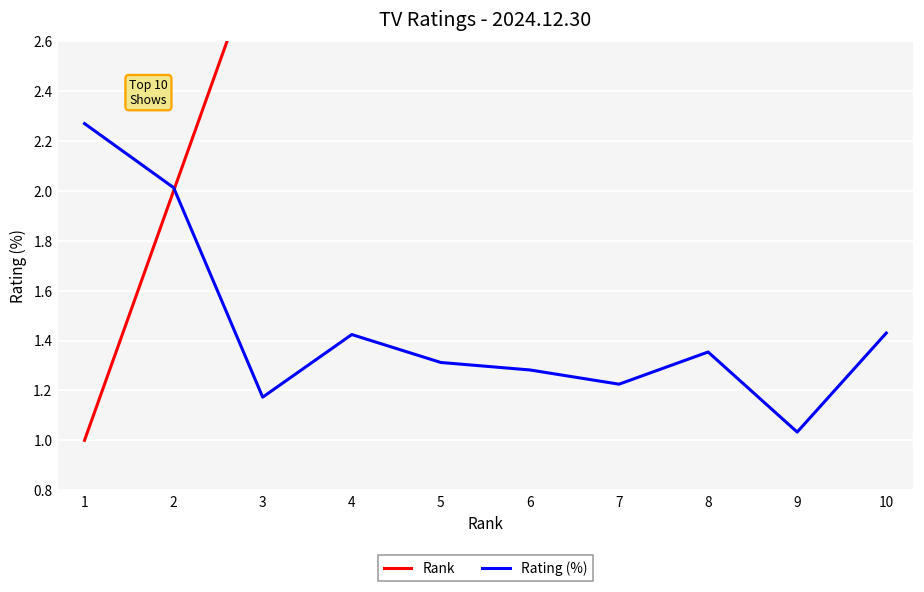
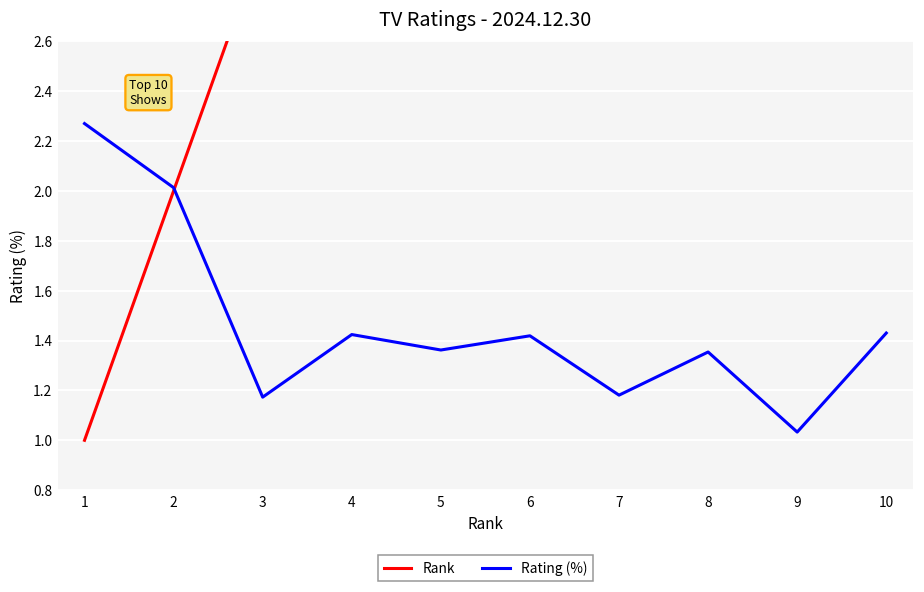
Rating (%), 5: 1.31 -> 1.36
Rating (%), 6: 1.28 -> 1.42
Rating (%), 7: 1.23 -> 1.18
